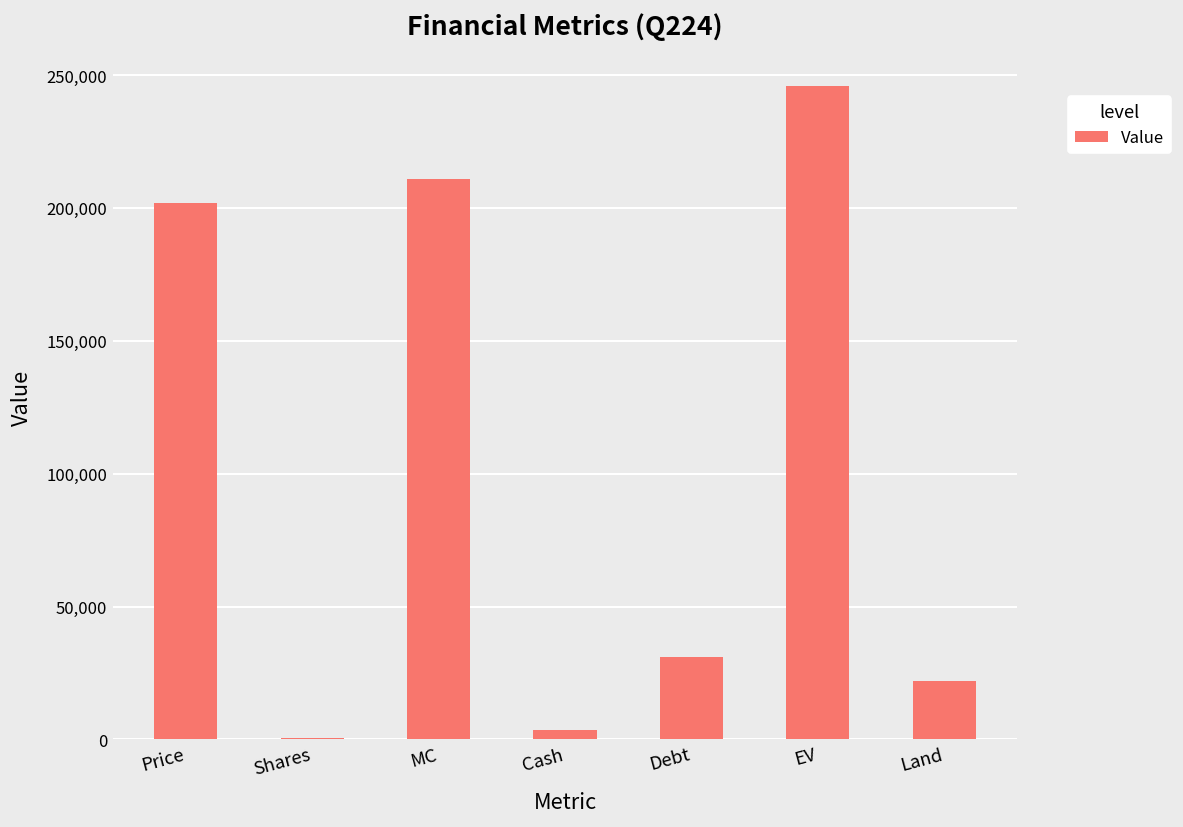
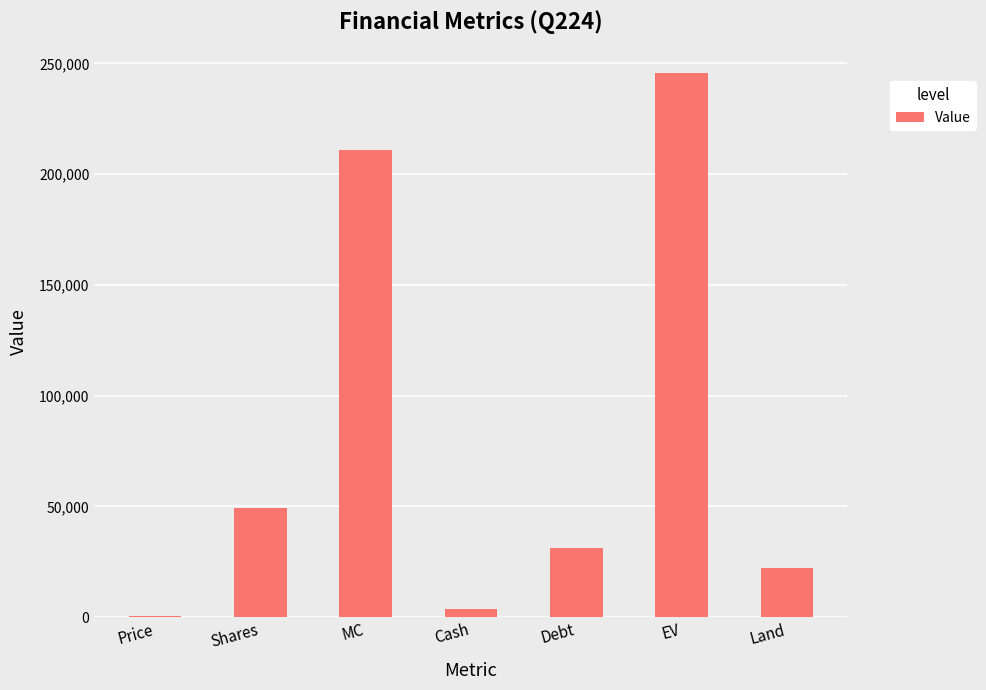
Price: 202,000 -> 0
Shares: 1,000 -> 49,000
